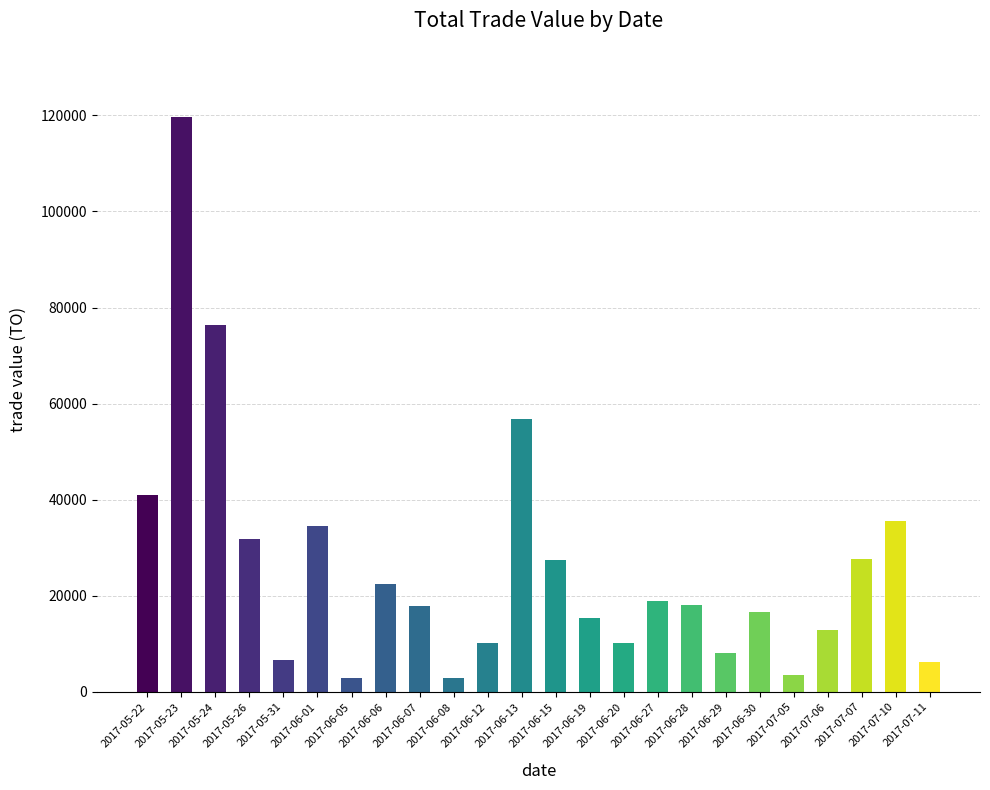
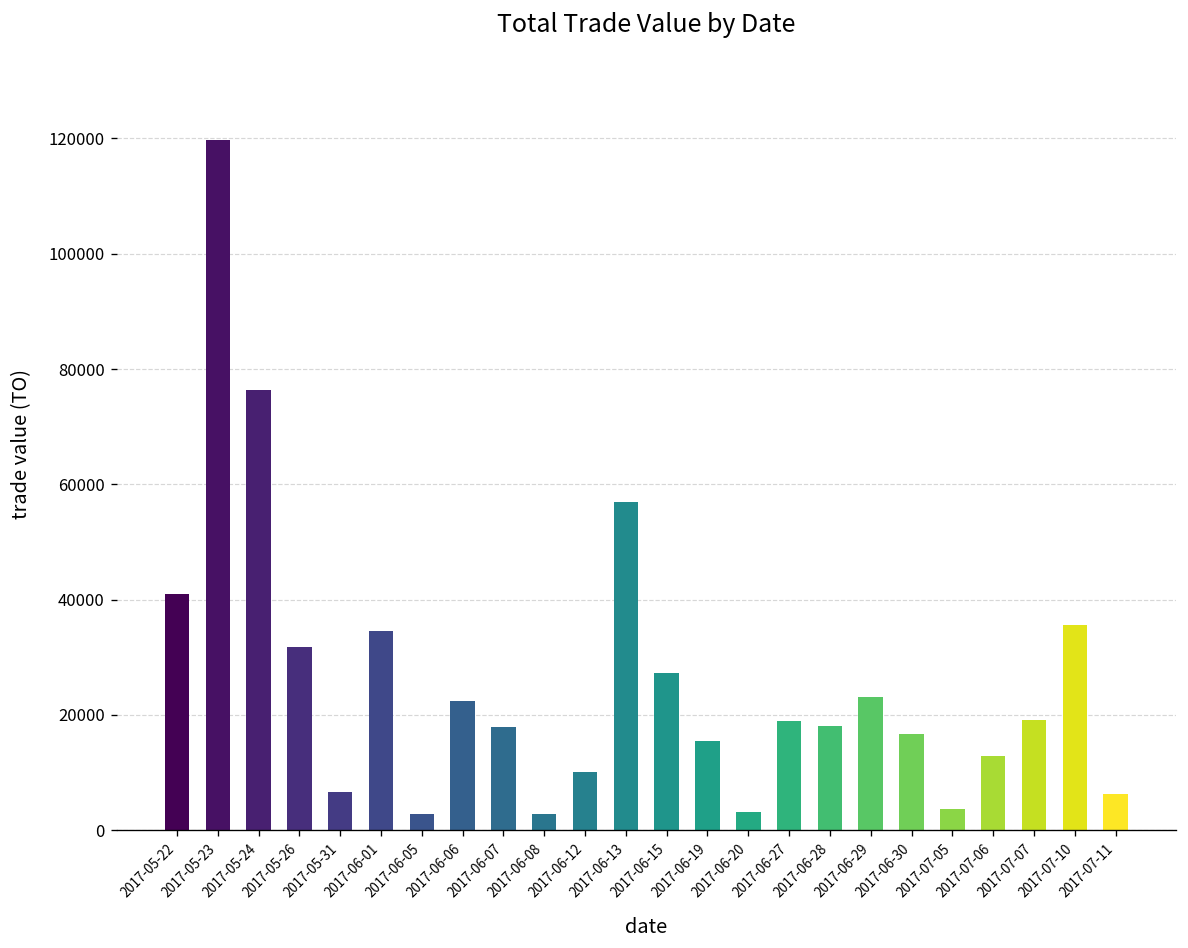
2017-06-20: 10000 -> 3000
2017-06-29: 8000 -> 23000
2017-07-07: 28000 -> 19000
